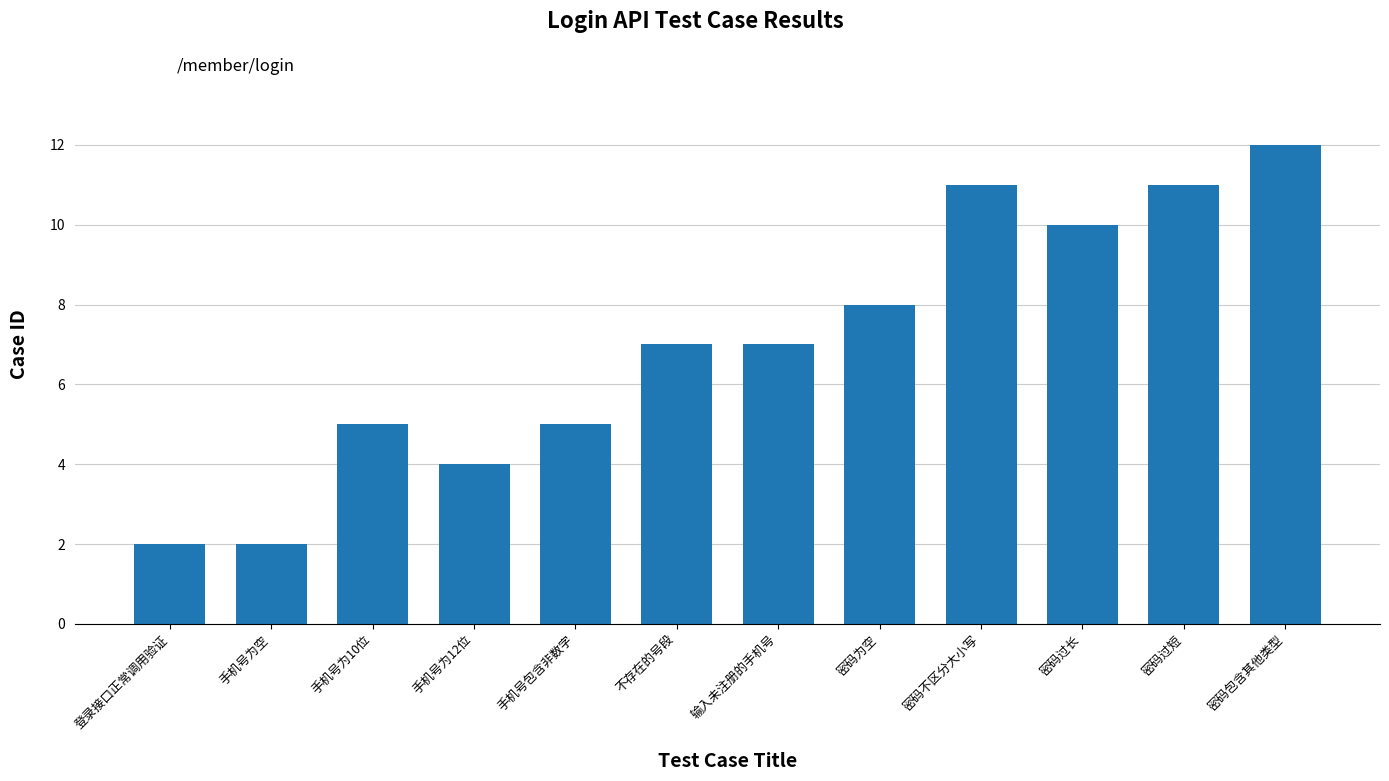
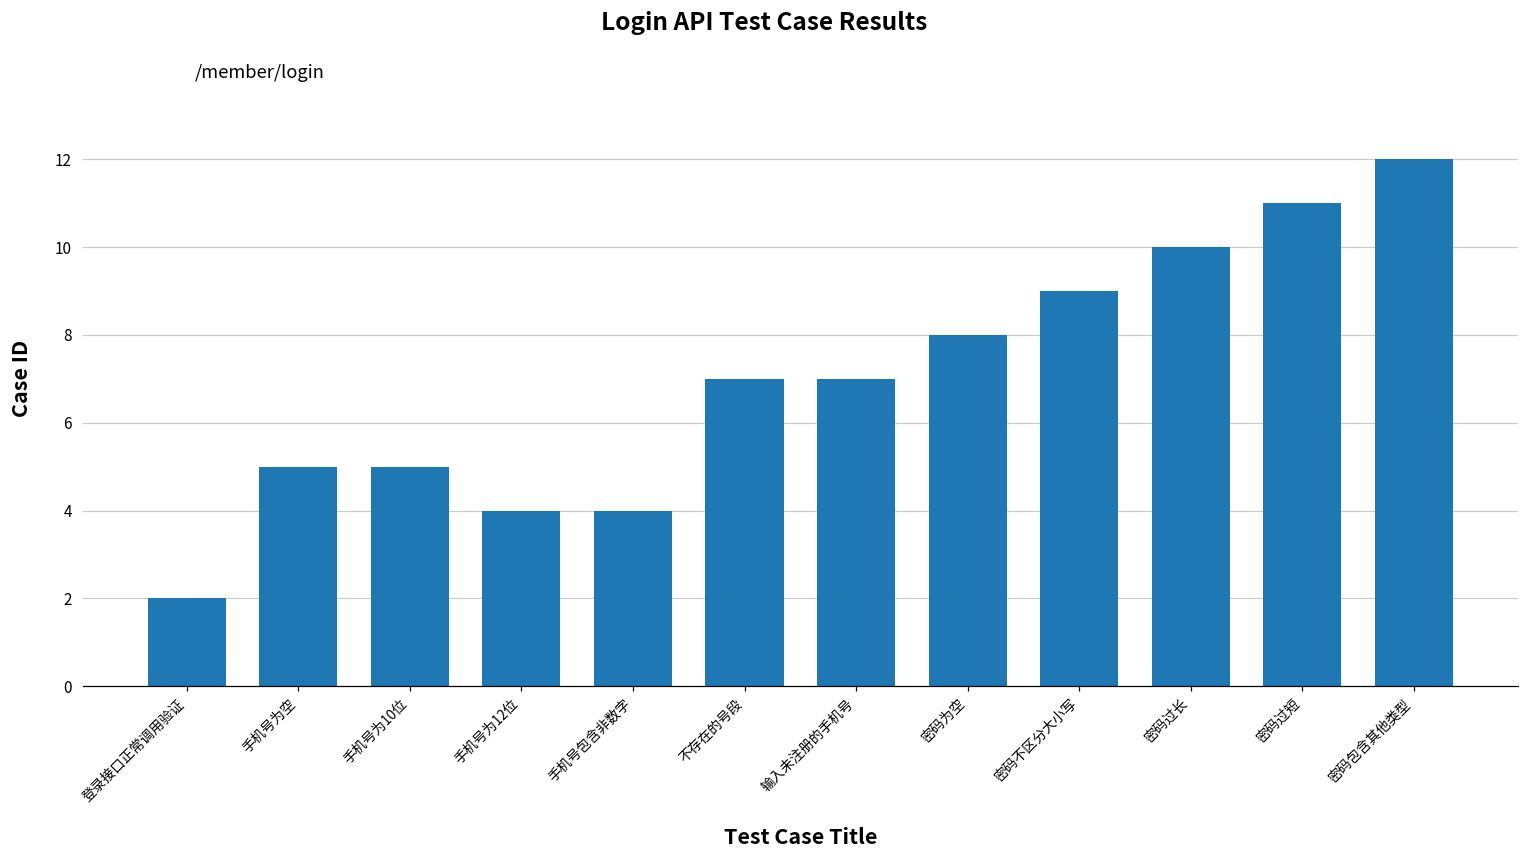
手机号为空: 2 -> 5
手机号包含非数字: 5 -> 4
密码不区分大小写: 11 -> 9
